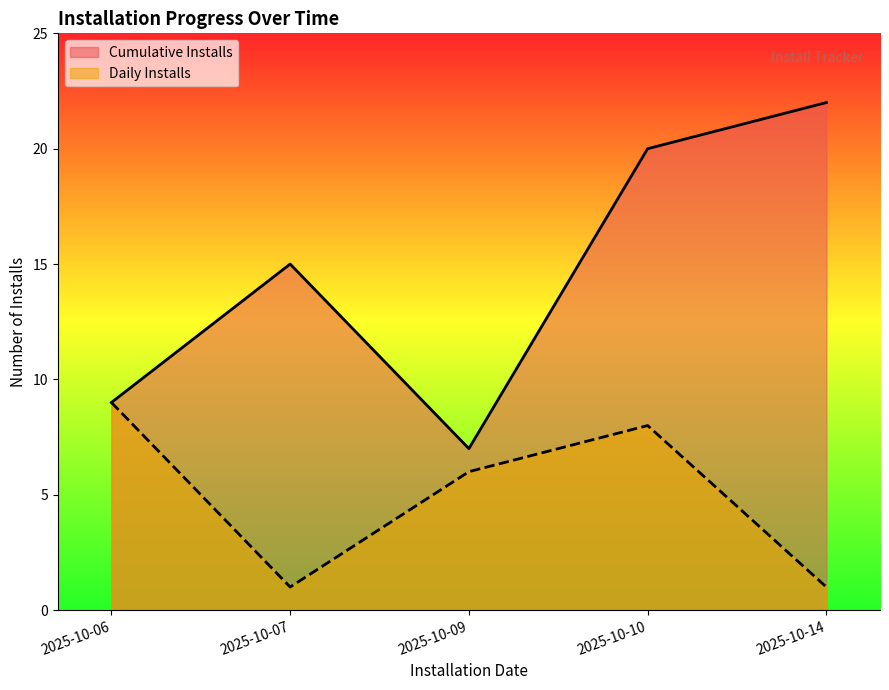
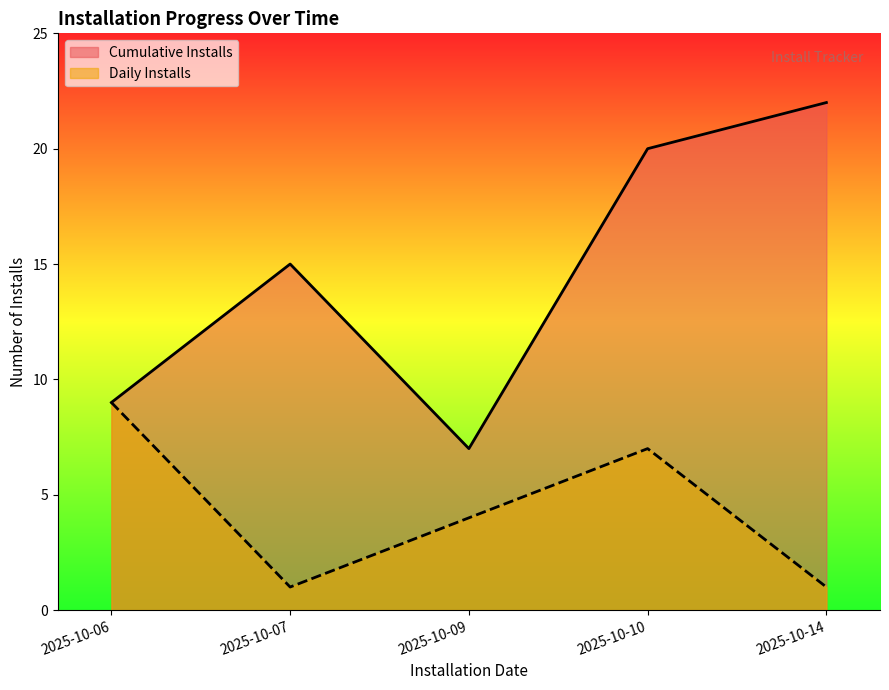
Daily Installs, 2025-10-09: 6 -> 4
Daily Installs, 2025-10-10: 8 -> 7
